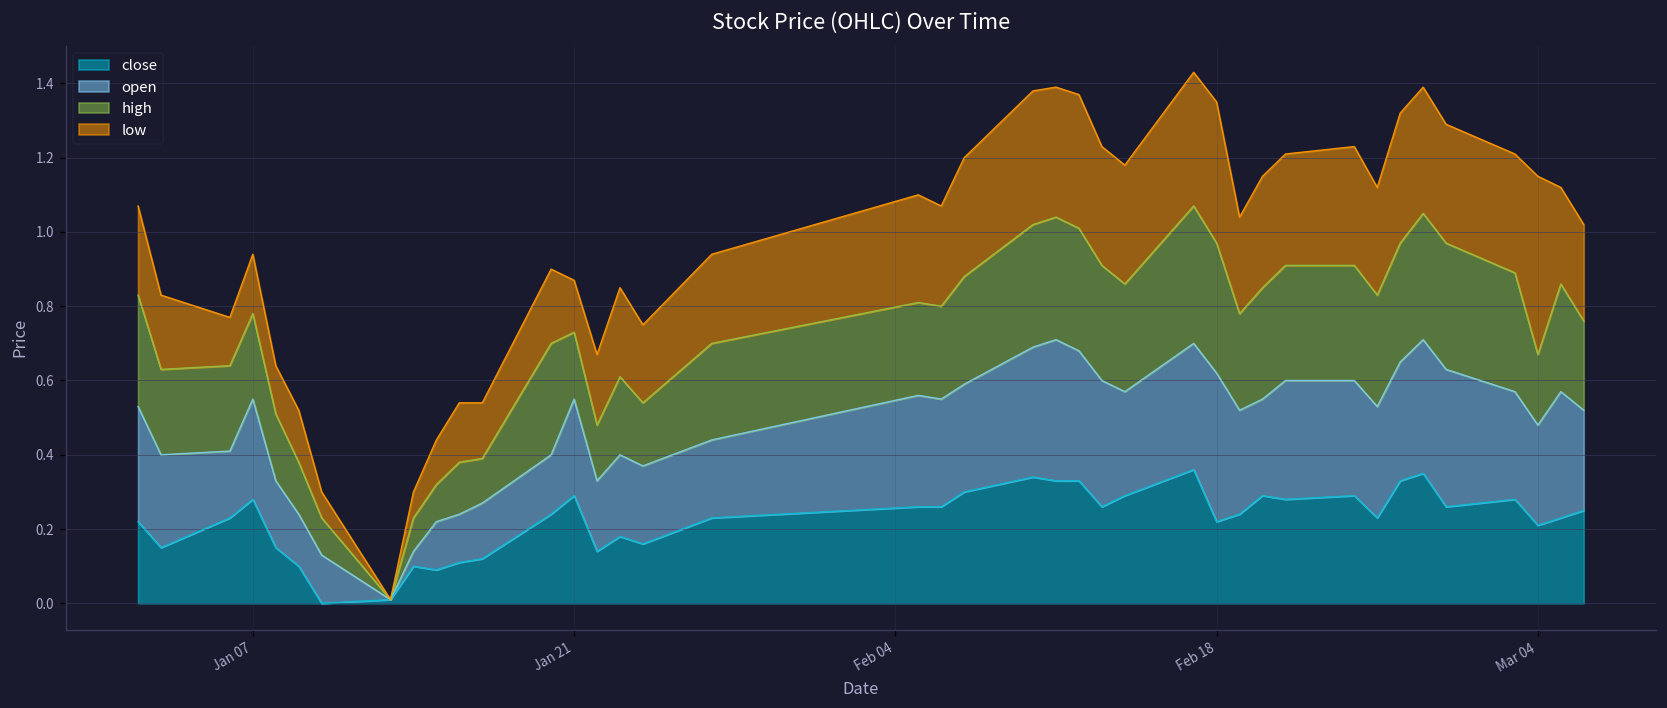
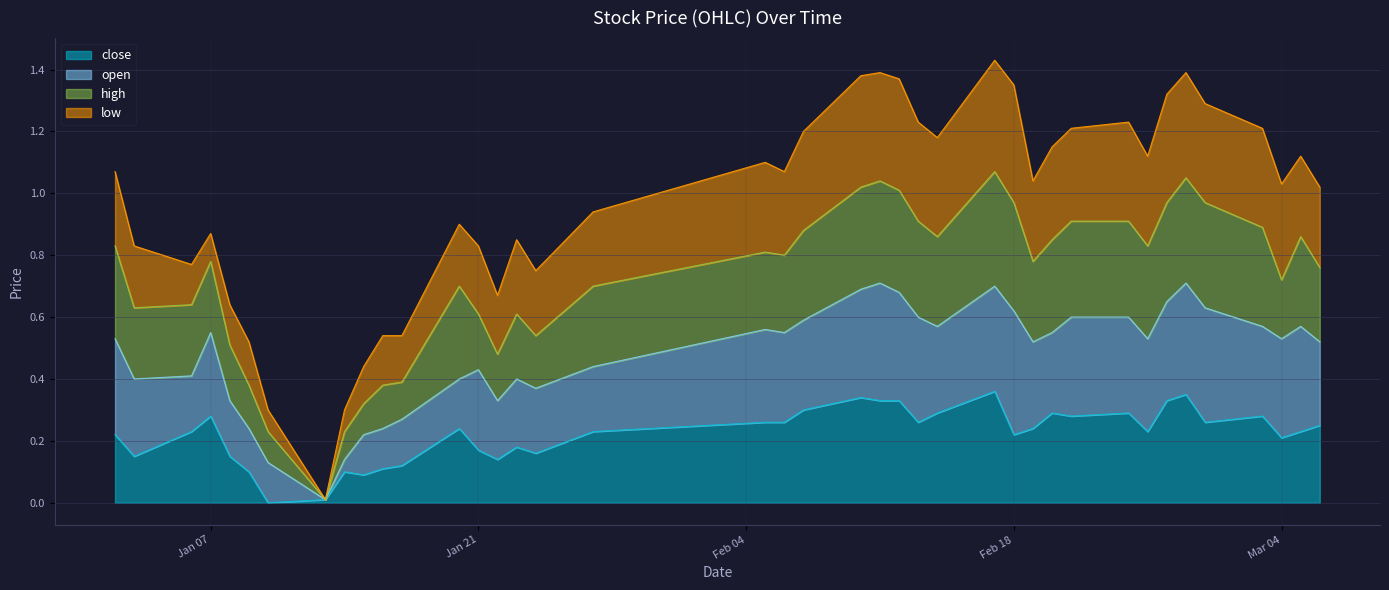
low, Jan 07: 0.16 -> 0.09
close, Jan 21: 0.29 -> 0.17
low, Jan 21: 0.14 -> 0.22
open, Mar 04: 0.27 -> 0.32
low, Mar 04: 0.48 -> 0.31
